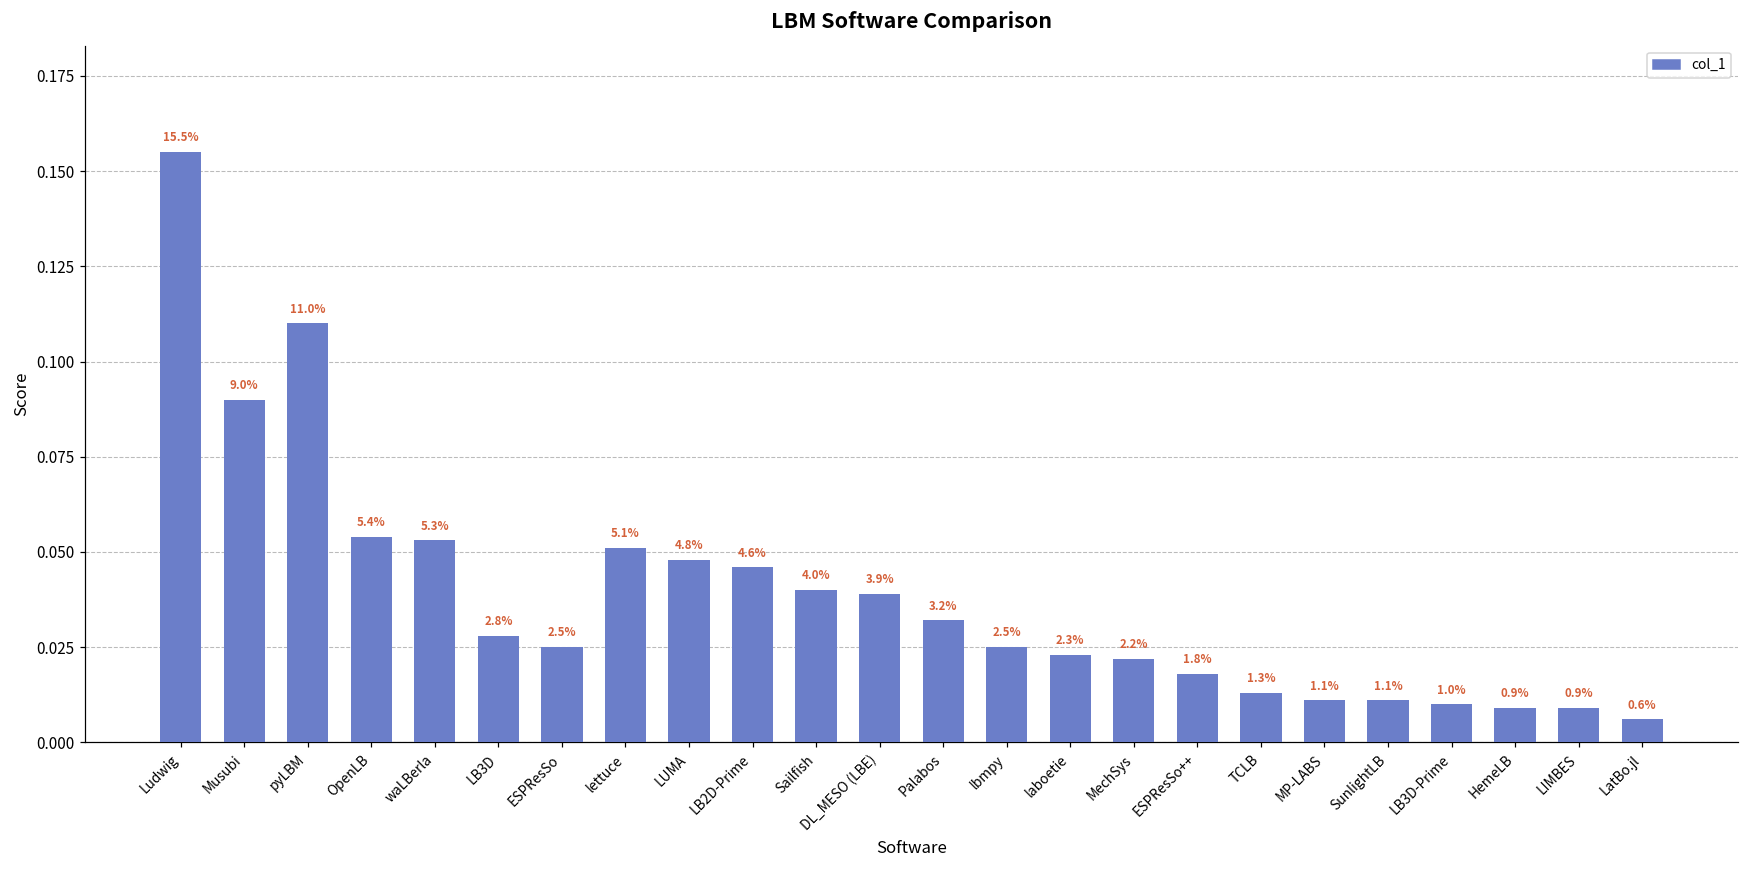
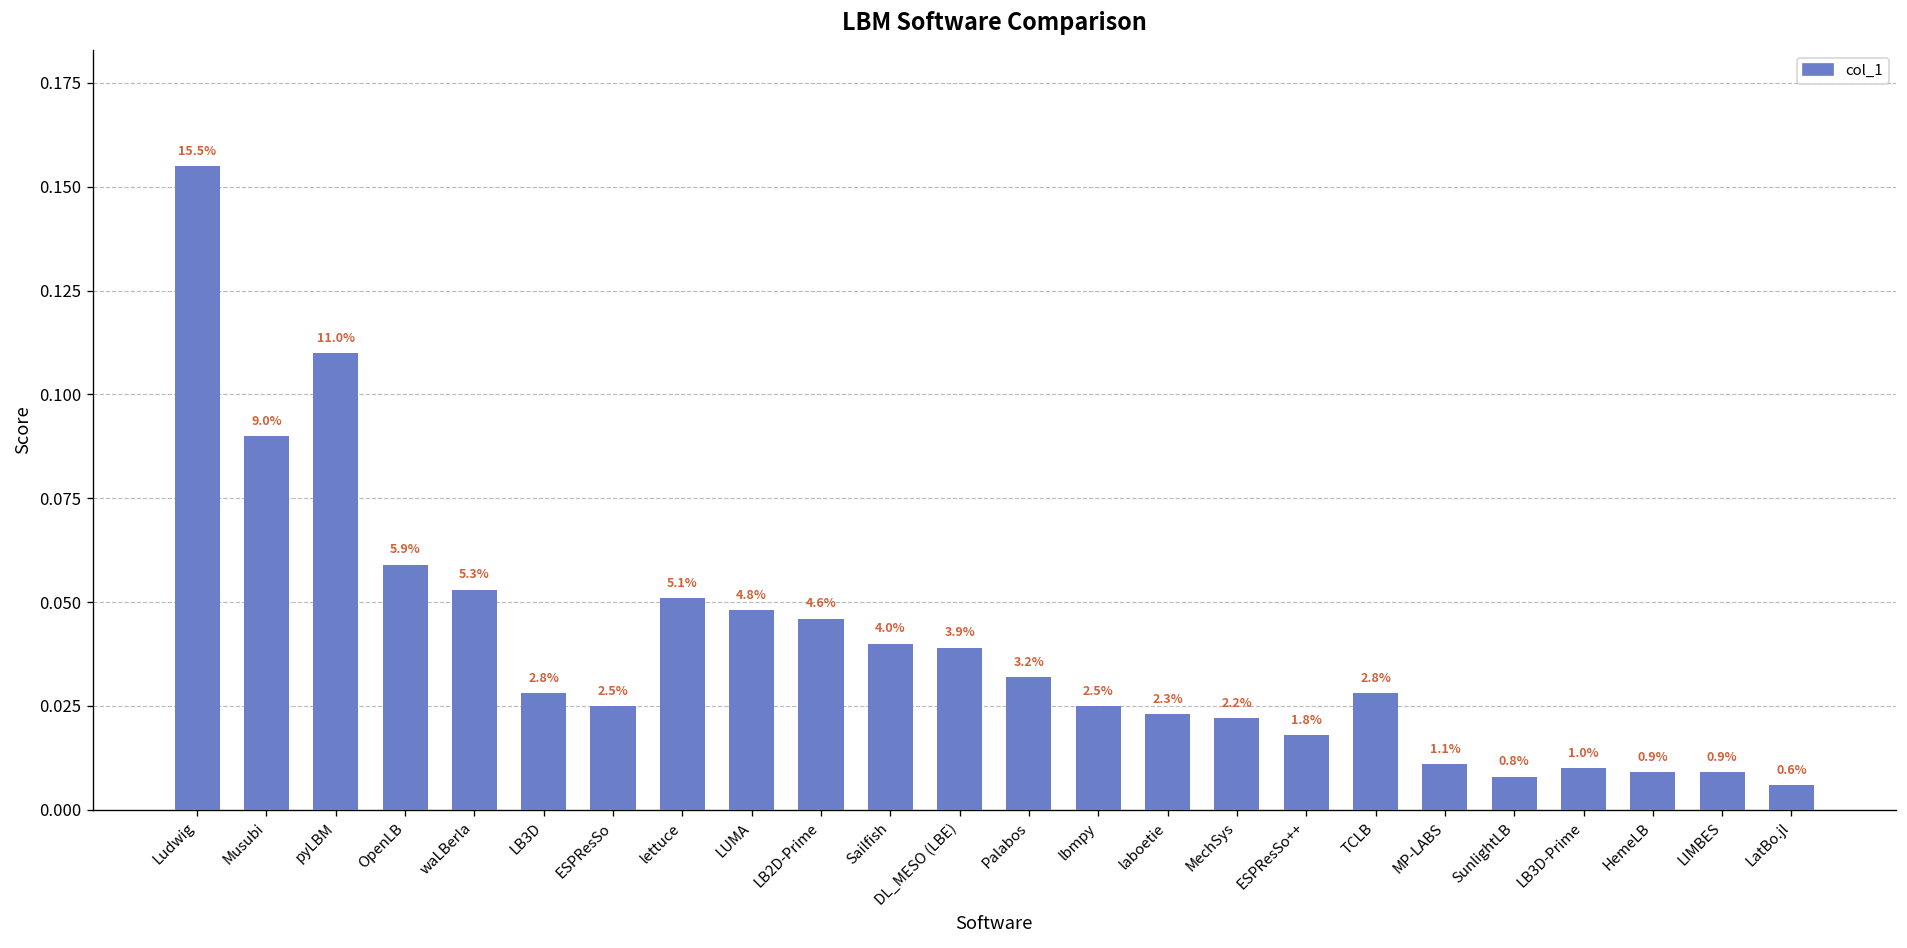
OpenLB: 5.4% -> 5.9%
TCLB: 1.3% -> 2.8%
SunlightLB: 1.1% -> 0.8%
